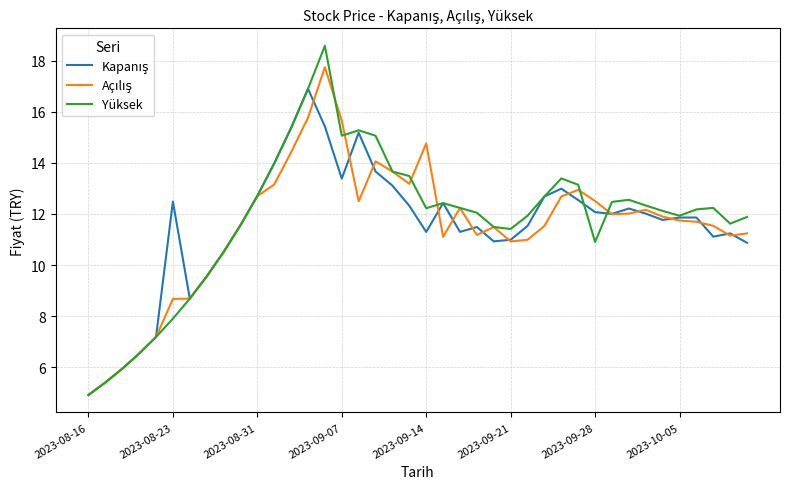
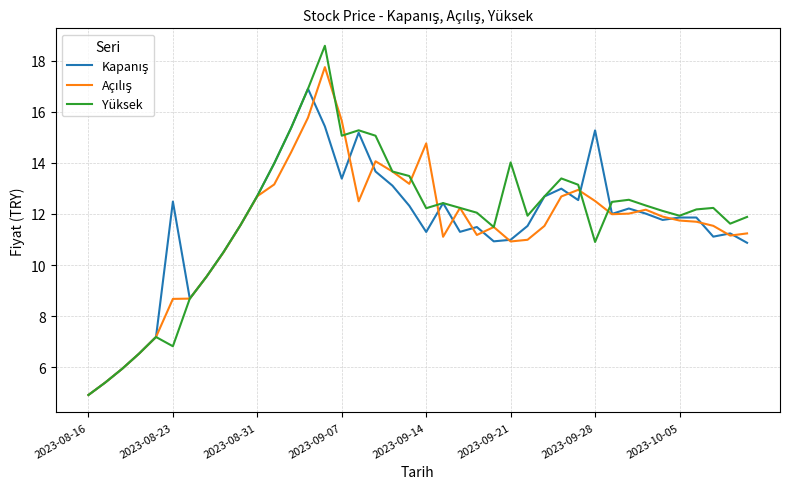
Yüksek, 2023-08-23: 7.9 -> 6.8
Yüksek, 2023-09-21: 11.4 -> 14.0
Kapanış, 2023-09-28: 12.1 -> 15.3
